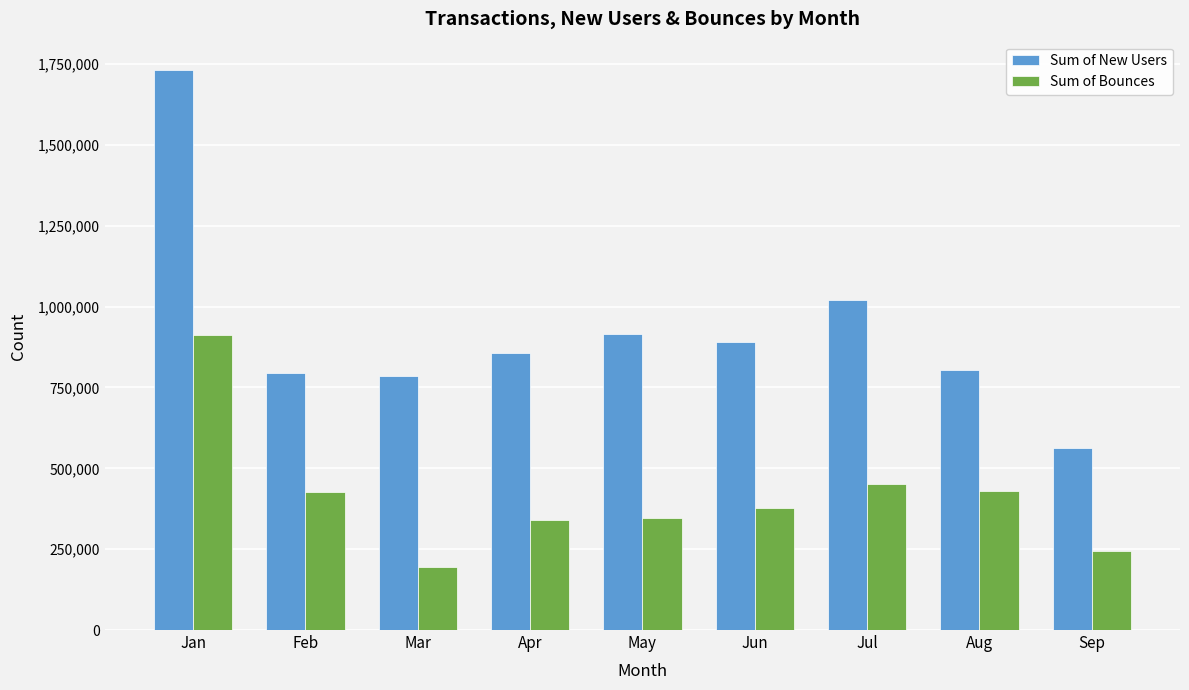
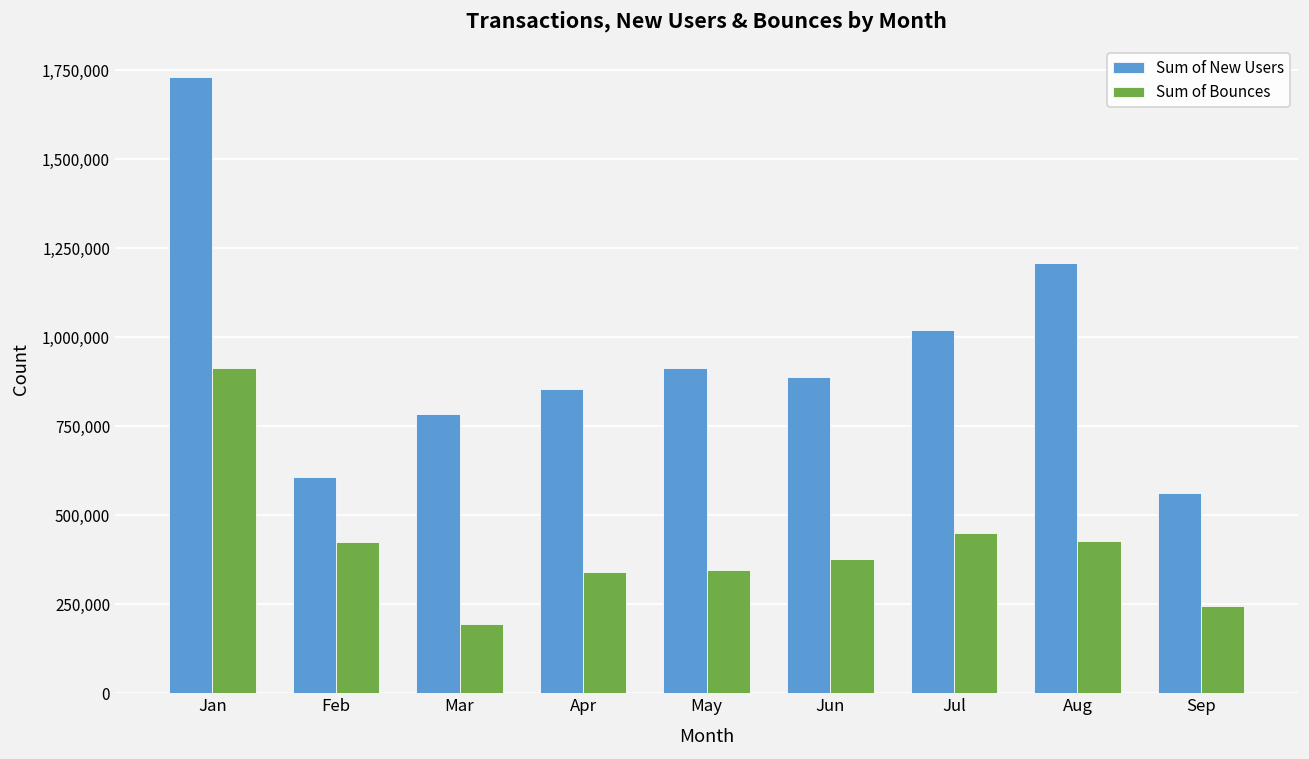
Sum of New Users, Feb: 790,000 -> 610,000
Sum of New Users, Aug: 810,000 -> 1,210,000
